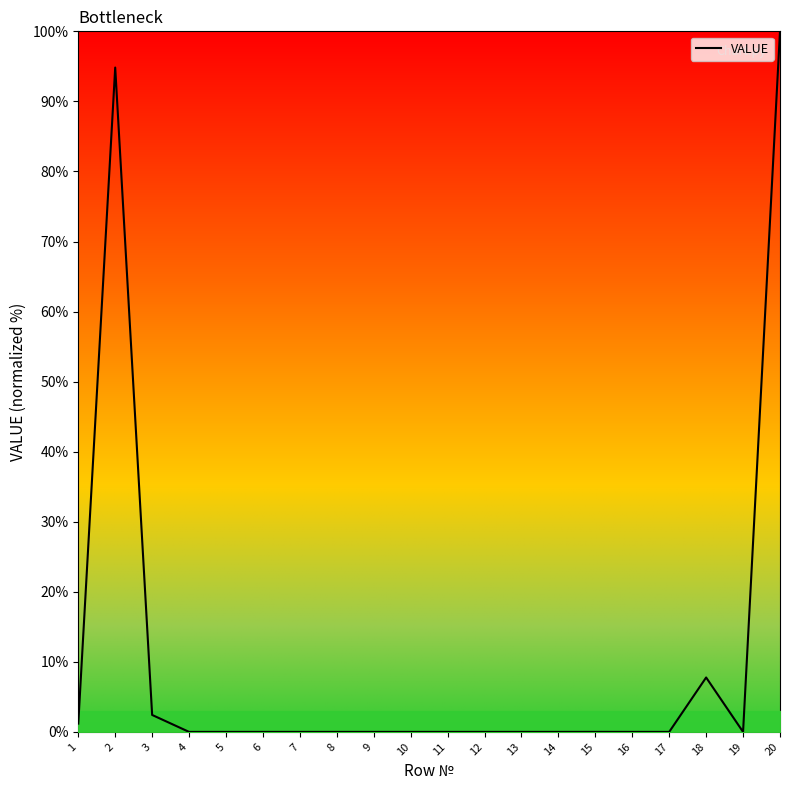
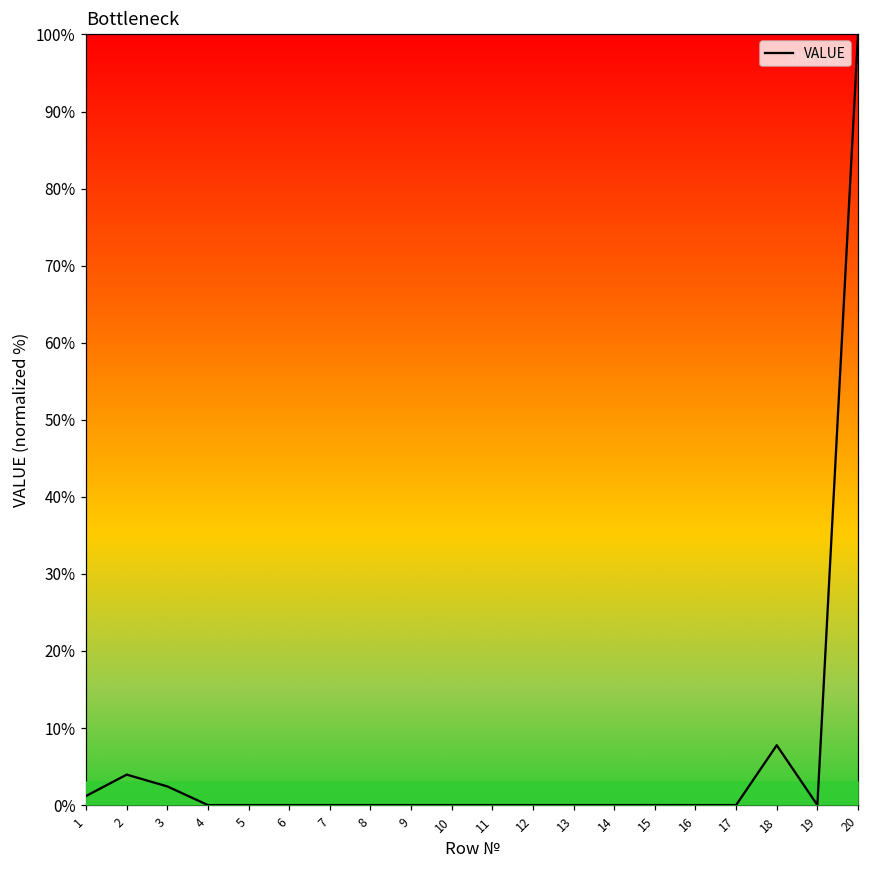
VALUE, 2: 95% -> 4%
